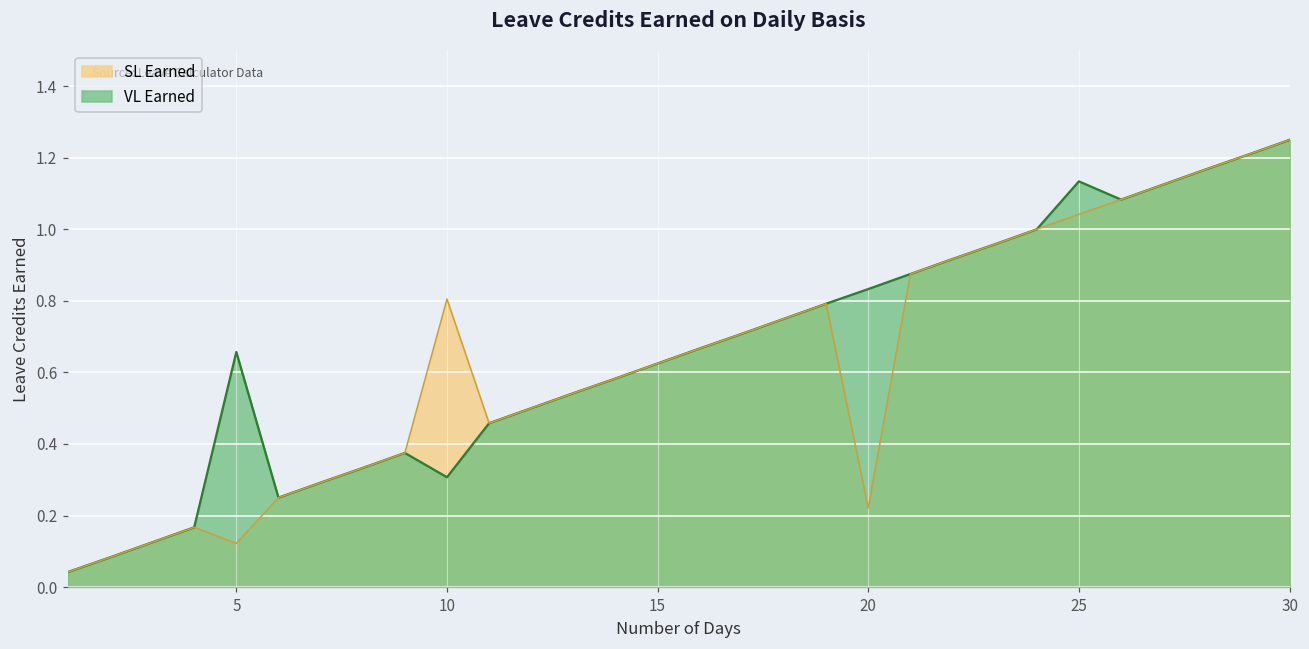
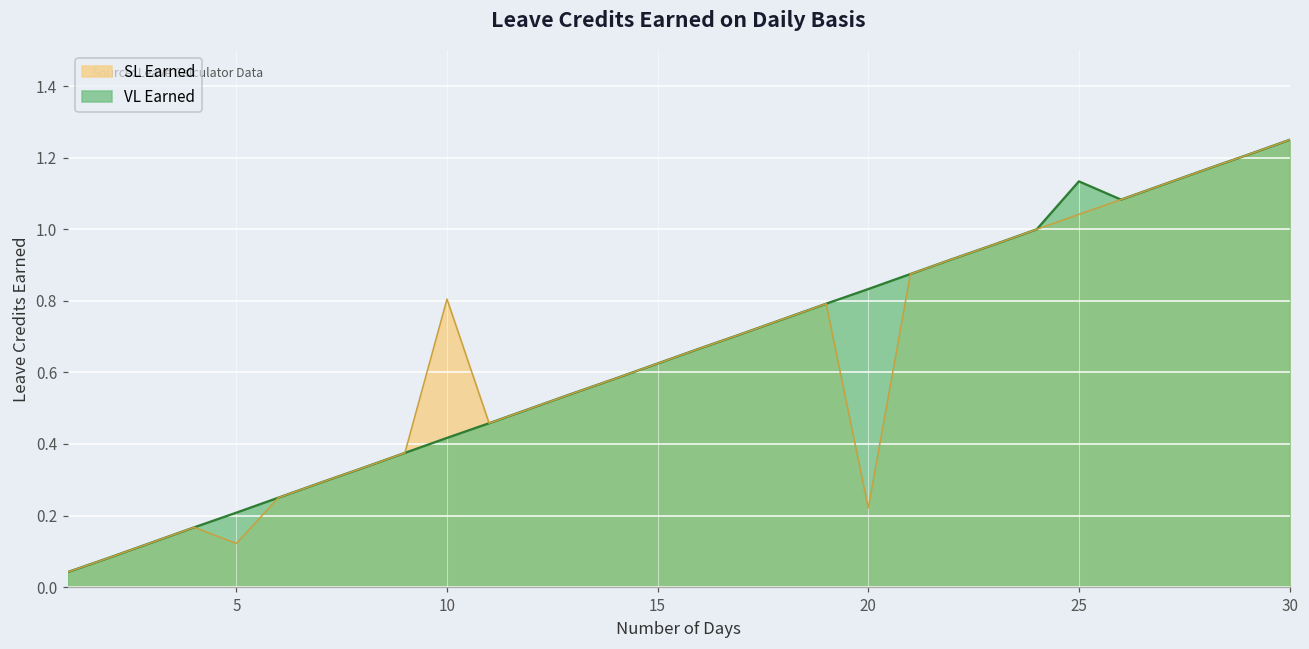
VL Earned, 5: 0.66 -> 0.21
VL Earned, 10: 0.31 -> 0.42
